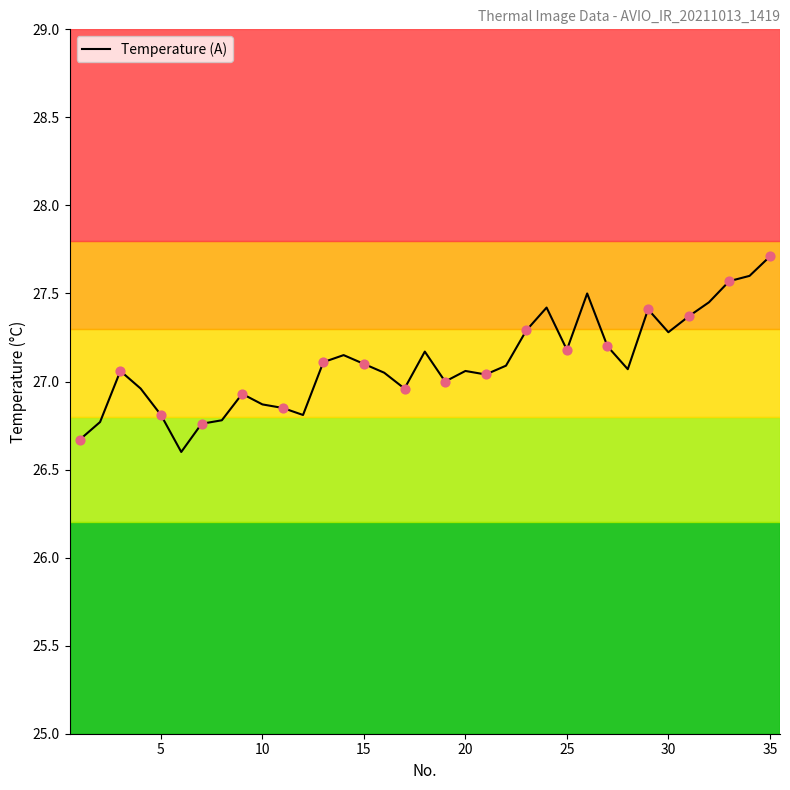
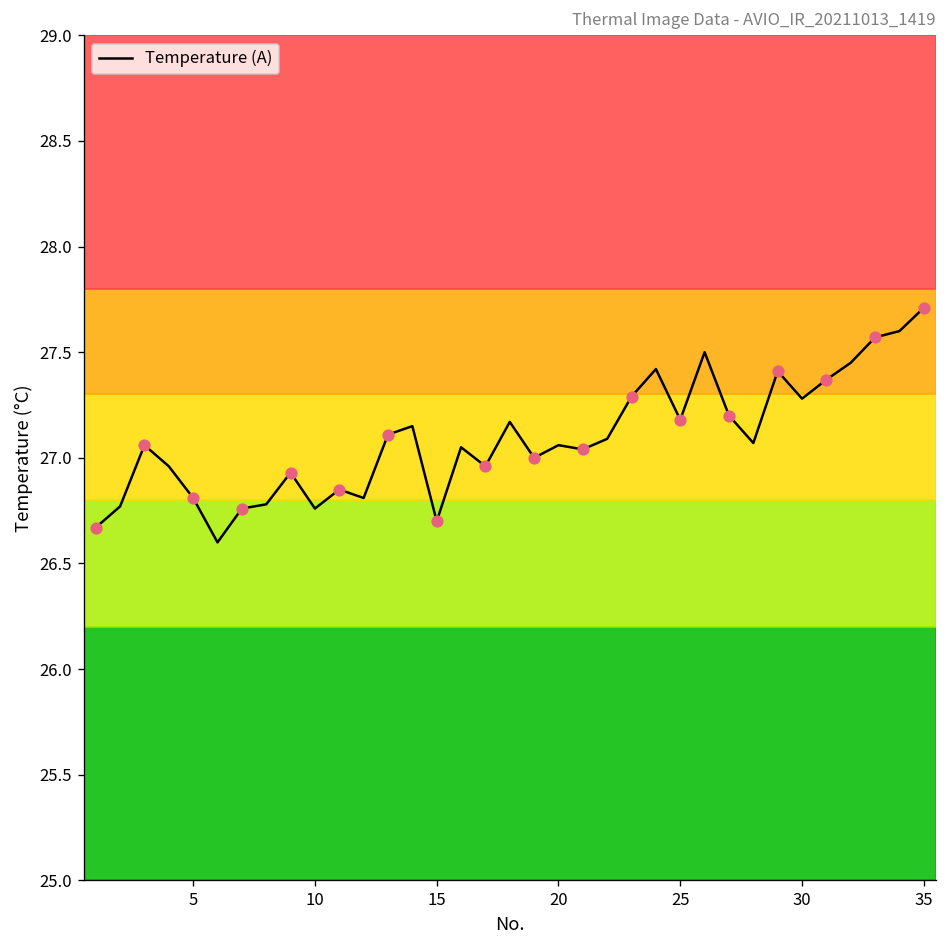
Temperature (A), 10: 26.87 -> 26.76
Temperature (A), 15: 27.1 -> 26.7
